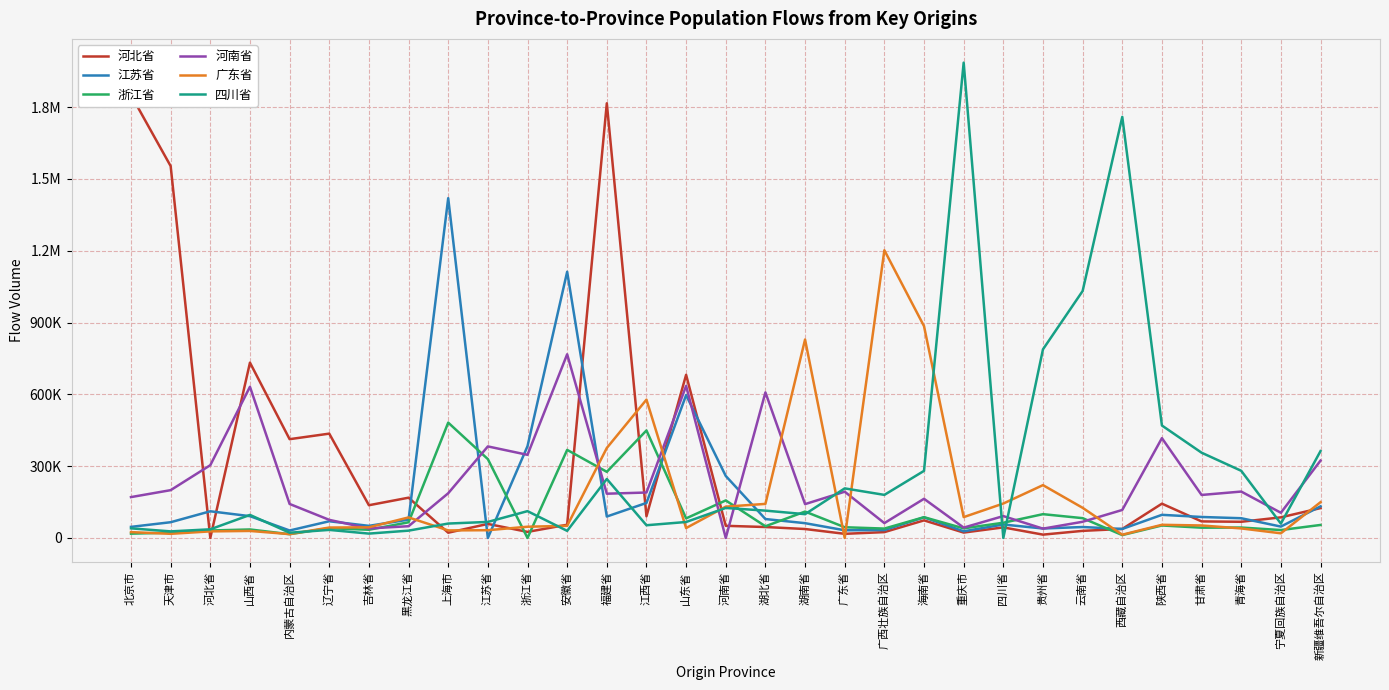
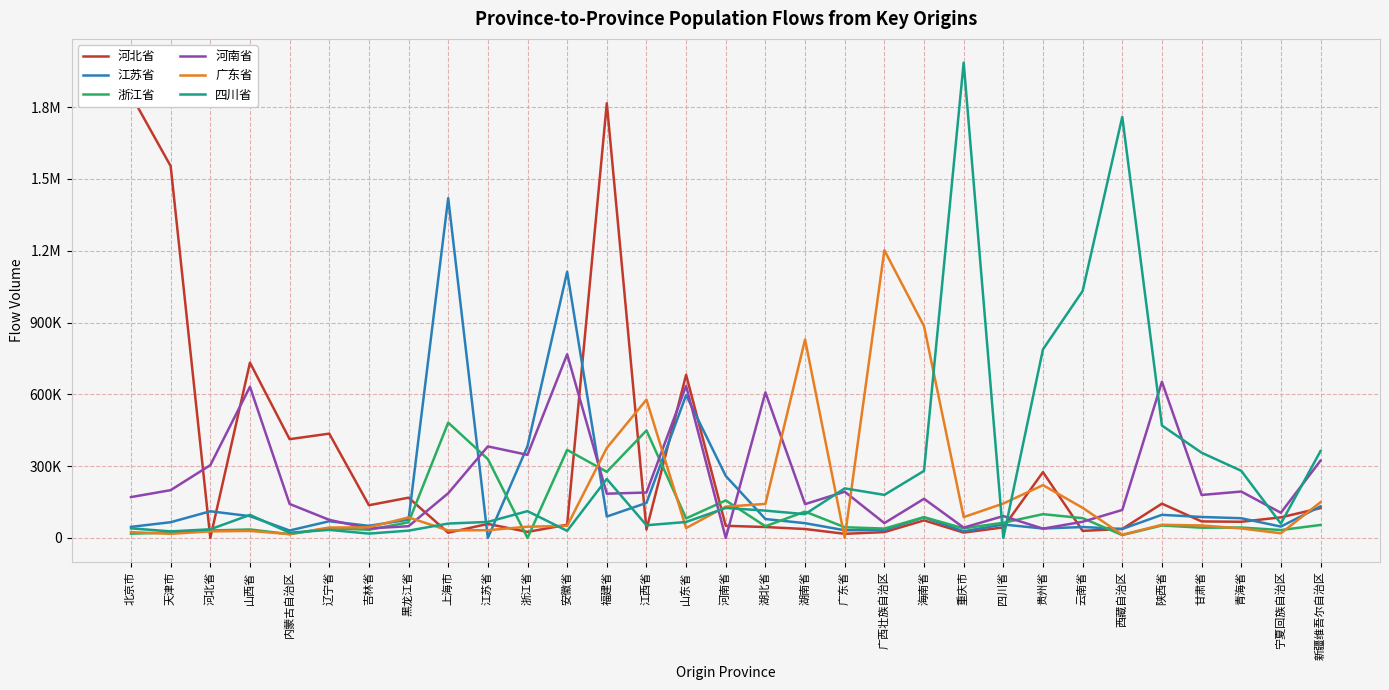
河北省, 江西省: 90000 -> 40000
河北省, 贵州省: 10000 -> 270000
河南省, 陕西省: 420000 -> 650000
